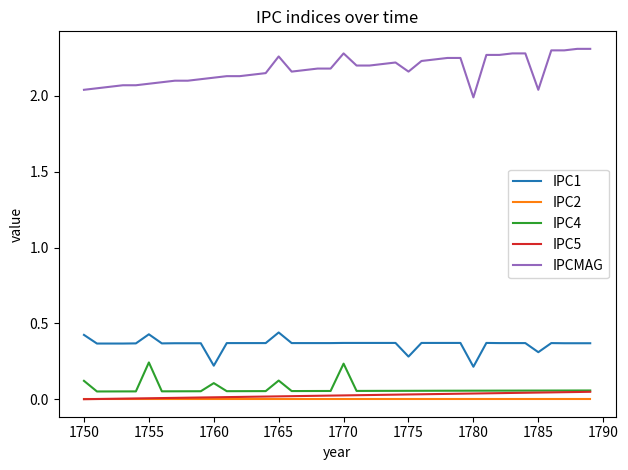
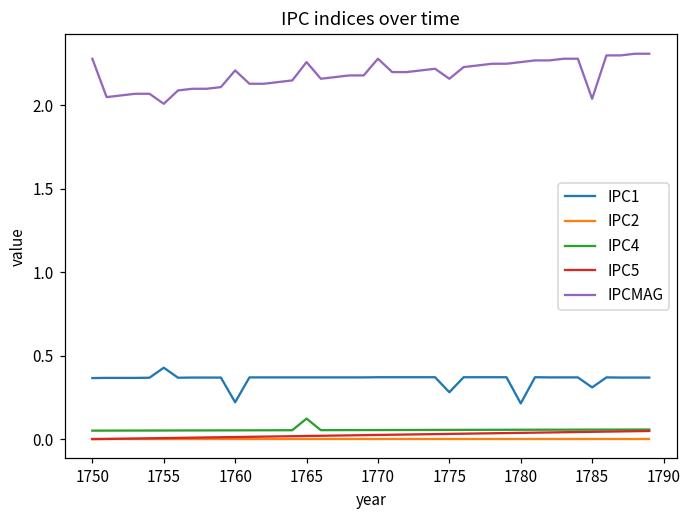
IPC1, 1750: 0.42 -> 0.37
IPC4, 1750: 0.12 -> 0.05
IPCMAG, 1750: 2.04 -> 2.28
IPC4, 1755: 0.24 -> 0.05
IPCMAG, 1755: 2.08 -> 2.01
IPC4, 1760: 0.11 -> 0.05
IPCMAG, 1760: 2.12 -> 2.21
IPC1, 1765: 0.44 -> 0.37
IPC4, 1770: 0.23 -> 0.05
IPCMAG, 1780: 1.99 -> 2.26
